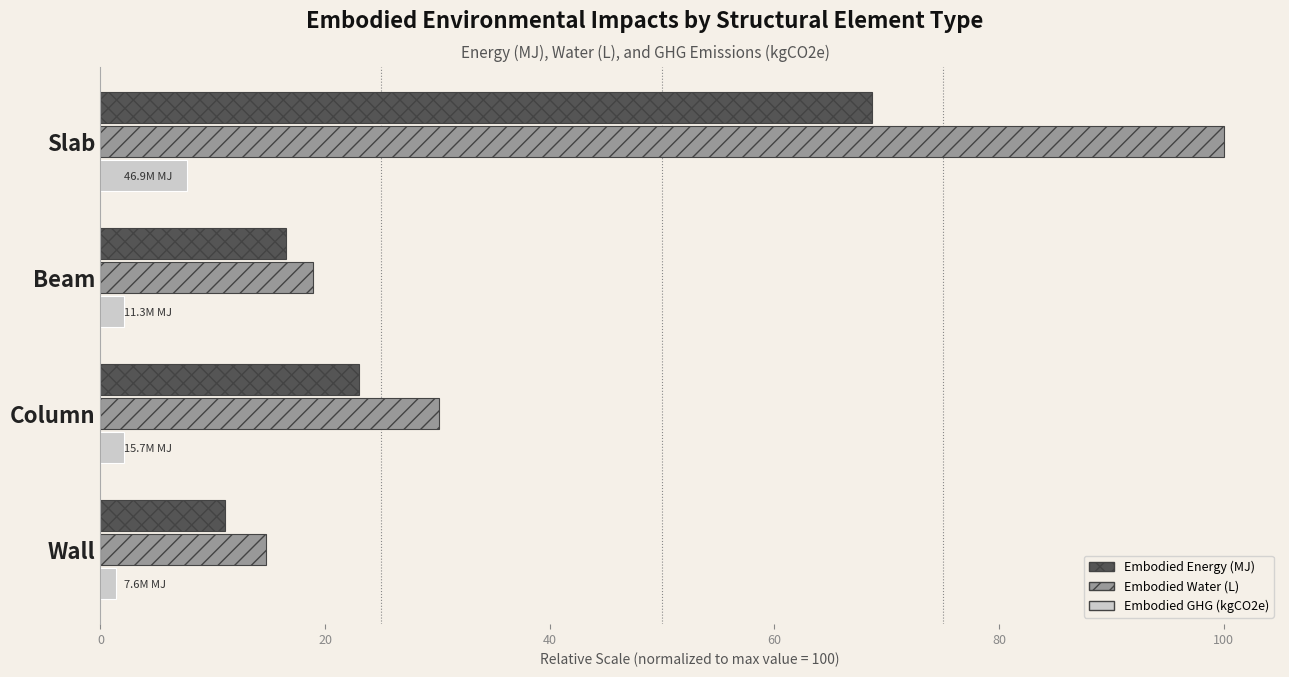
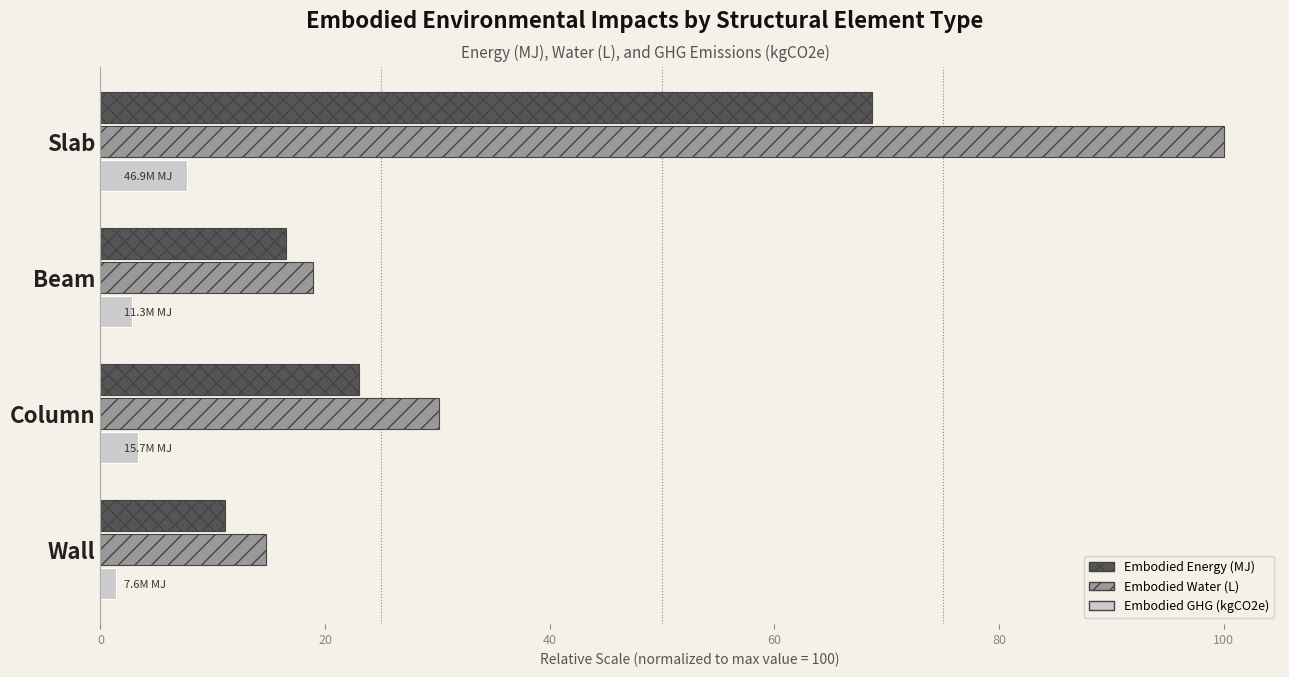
Embodied GHG (kgCO2e), Beam: 2.1 -> 2.8
Embodied GHG (kgCO2e), Column: 2.1 -> 3.3
